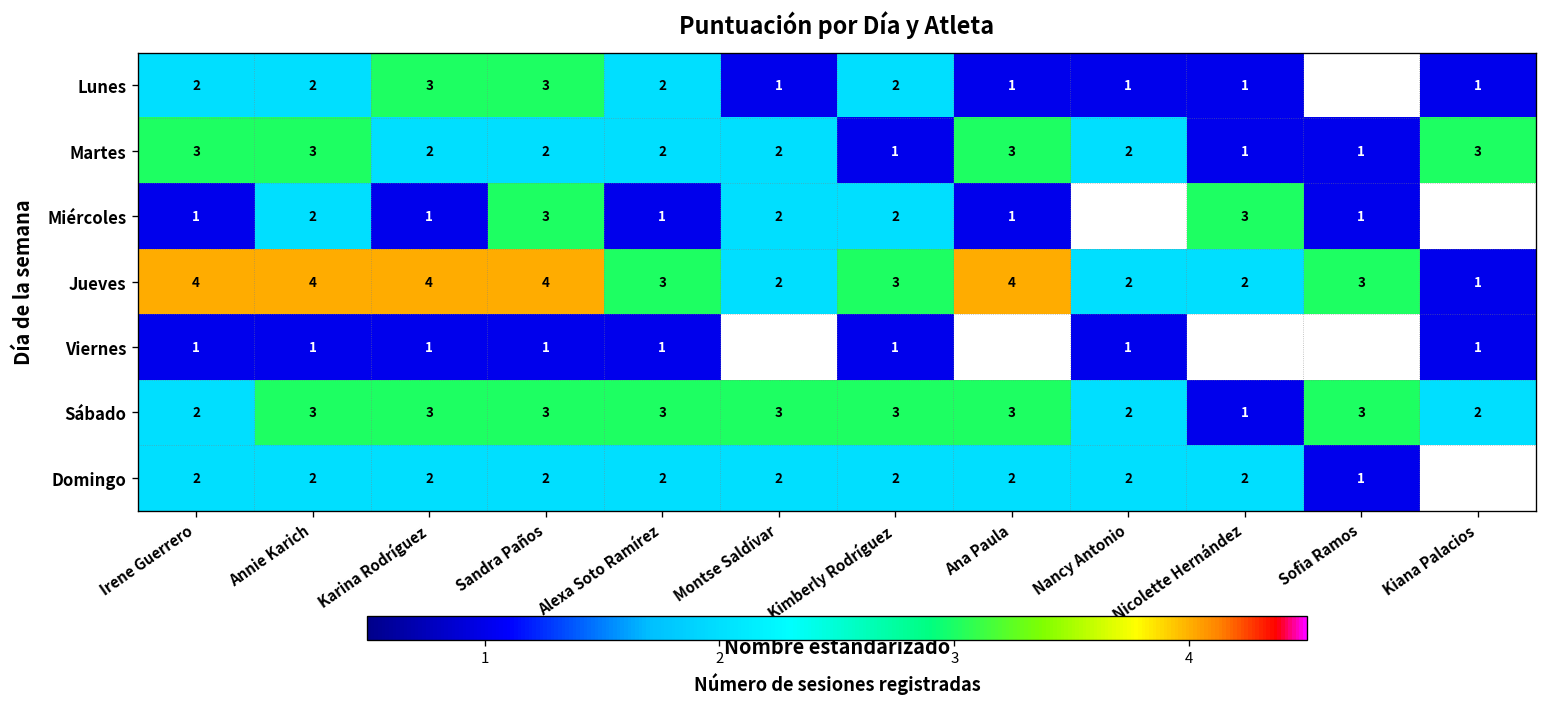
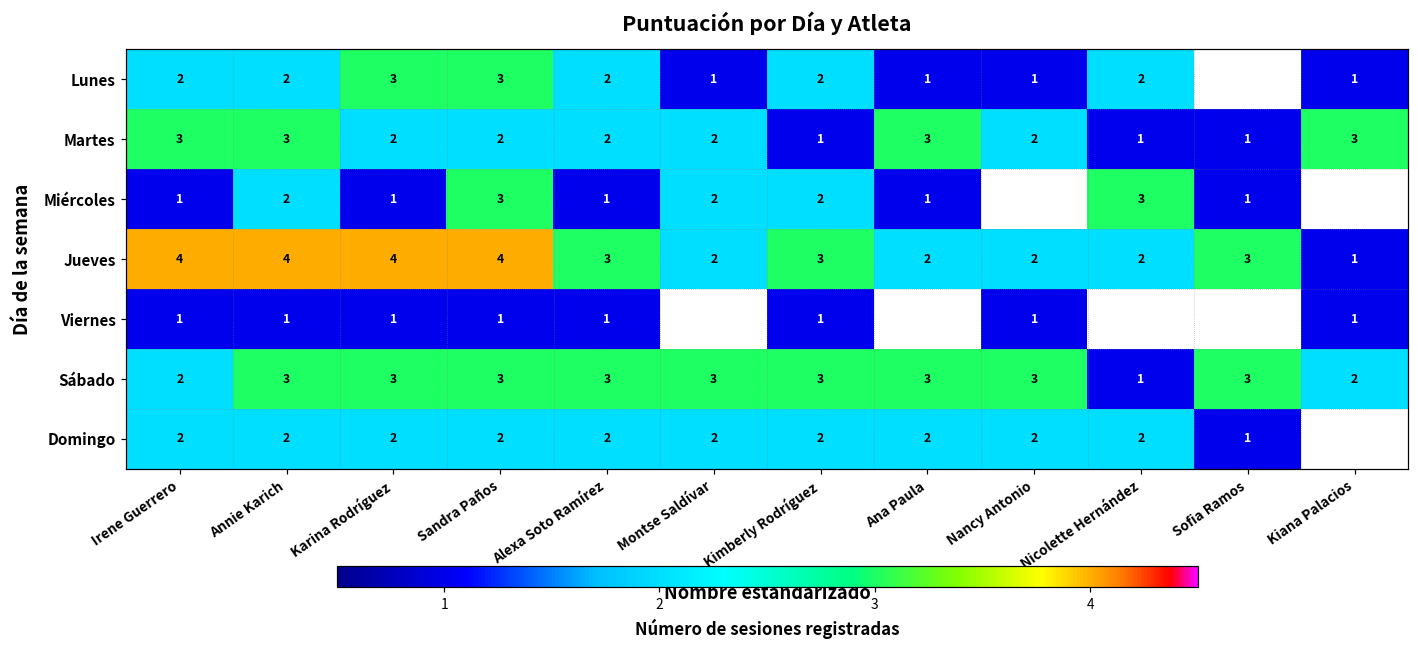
Lunes, Nicolette Hernández: 1 -> 2
Jueves, Ana Paula: 4 -> 2
Sábado, Nancy Antonio: 2 -> 3
